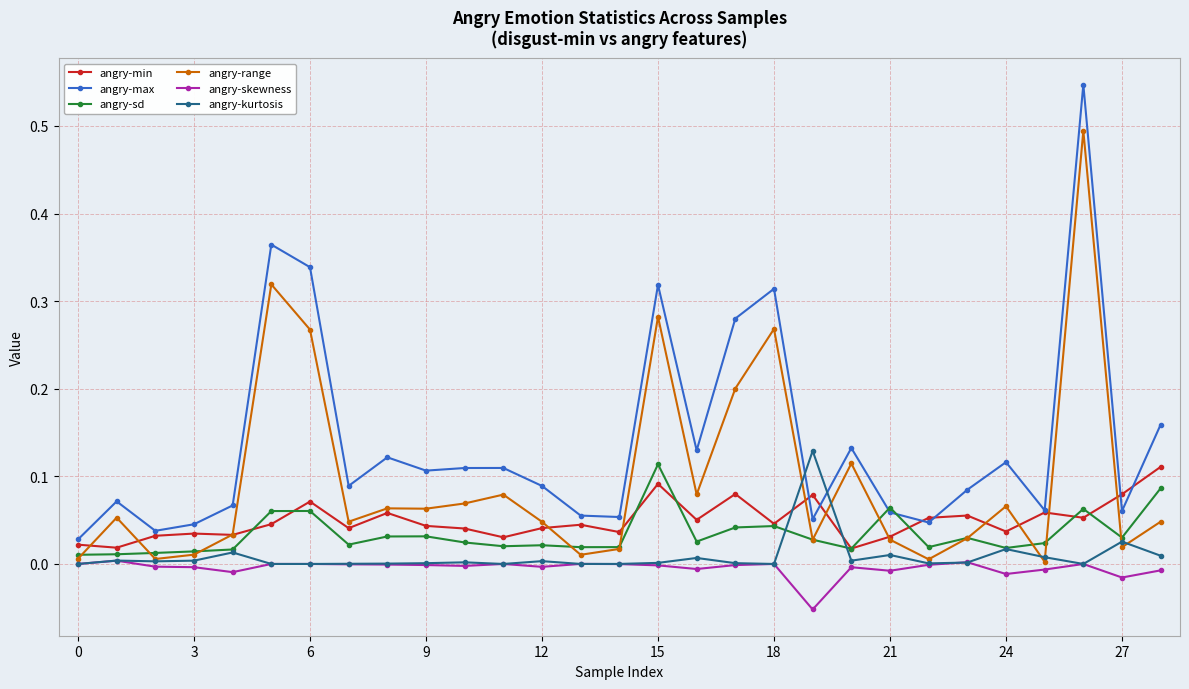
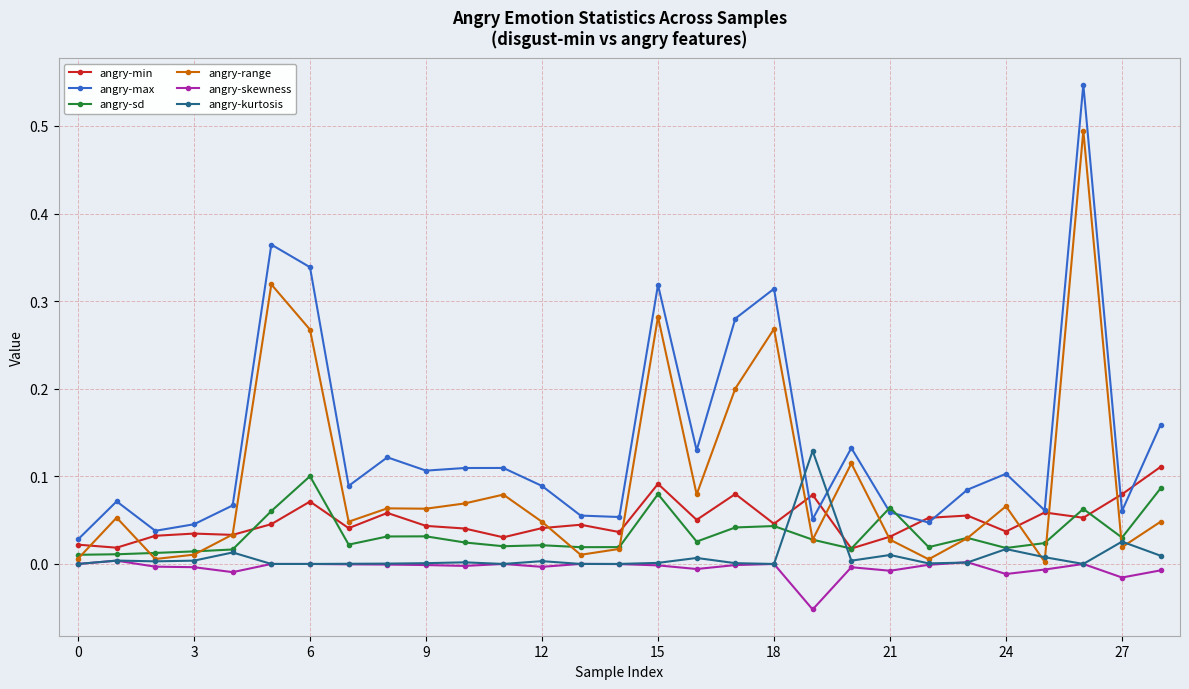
angry-sd, 6: 0.06 -> 0.10
angry-sd, 15: 0.11 -> 0.08
angry-max, 24: 0.12 -> 0.10
